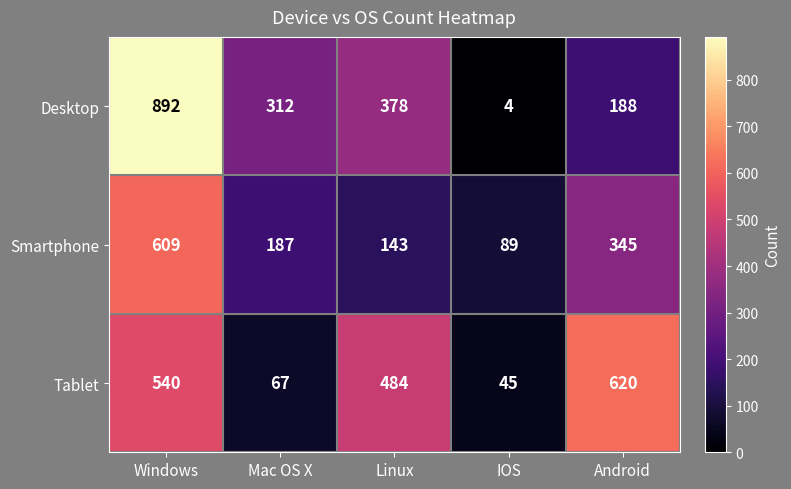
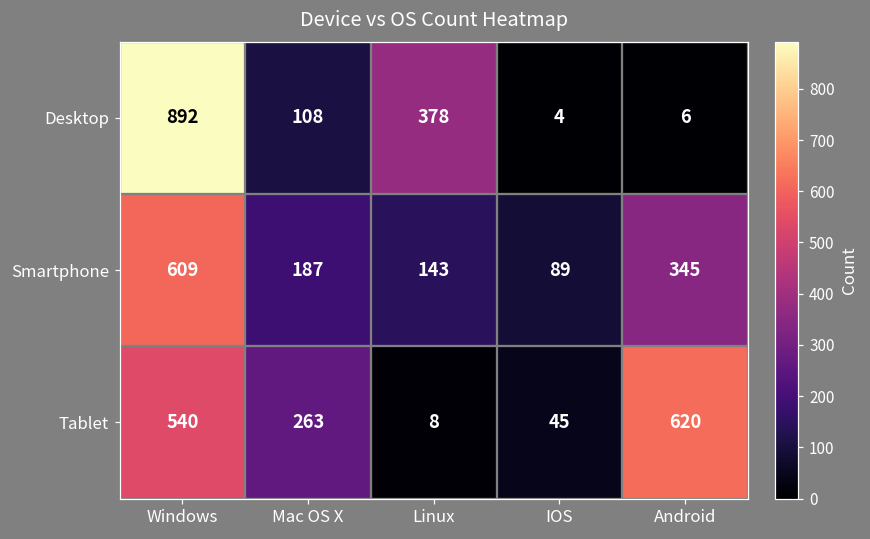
Desktop, Mac OS X: 312 -> 108
Desktop, Android: 188 -> 6
Tablet, Mac OS X: 67 -> 263
Tablet, Linux: 484 -> 8
